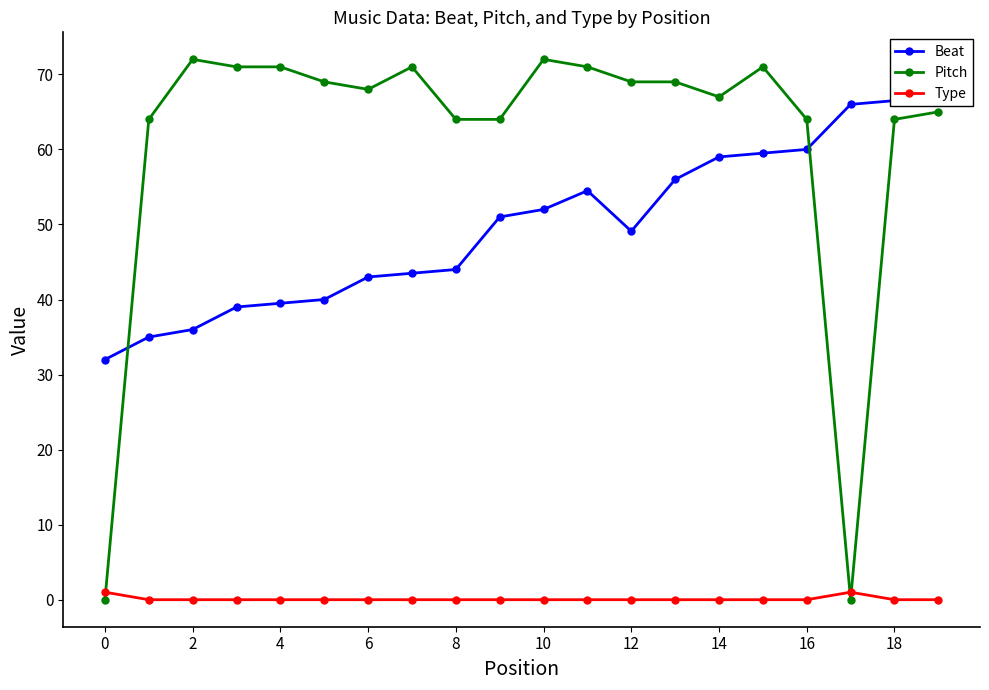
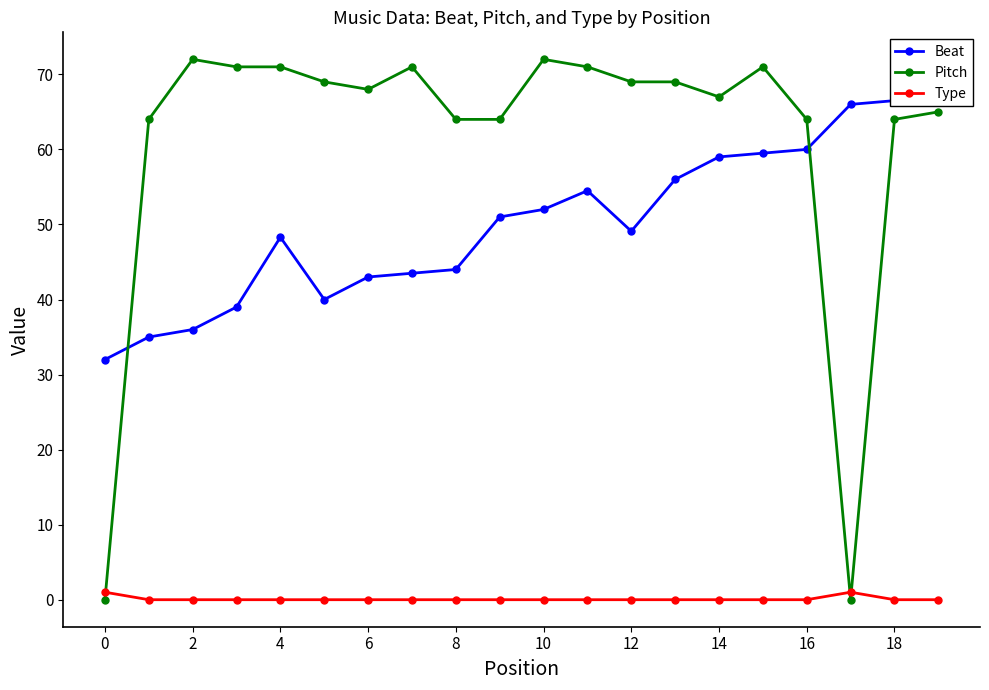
Beat, 4: 40 -> 48
